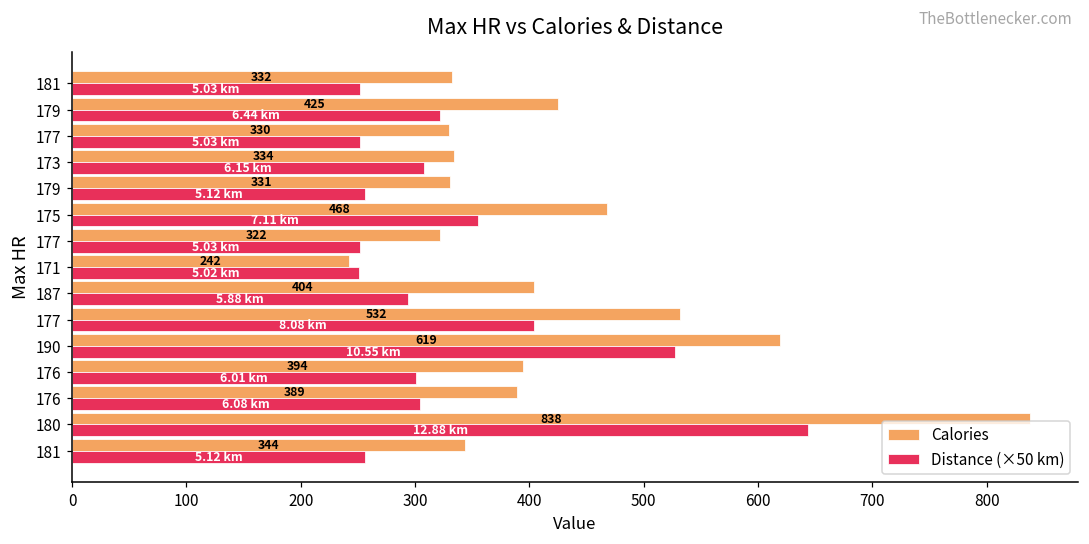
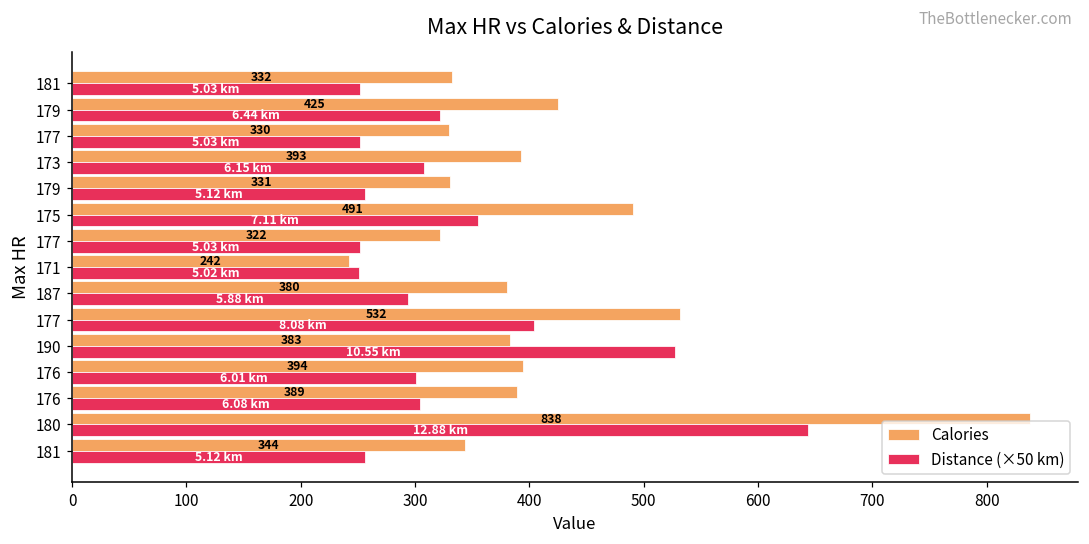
Calories, 173: 334 -> 393
Calories, 175: 468 -> 491
Calories, 187: 404 -> 380
Calories, 190: 619 -> 383
